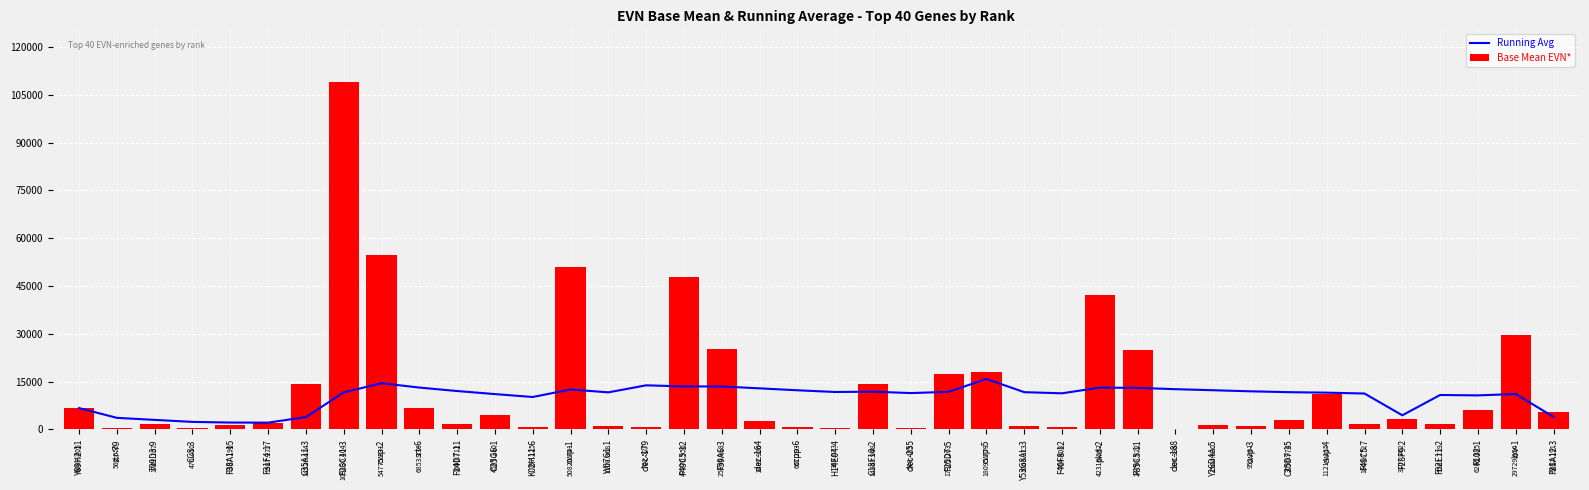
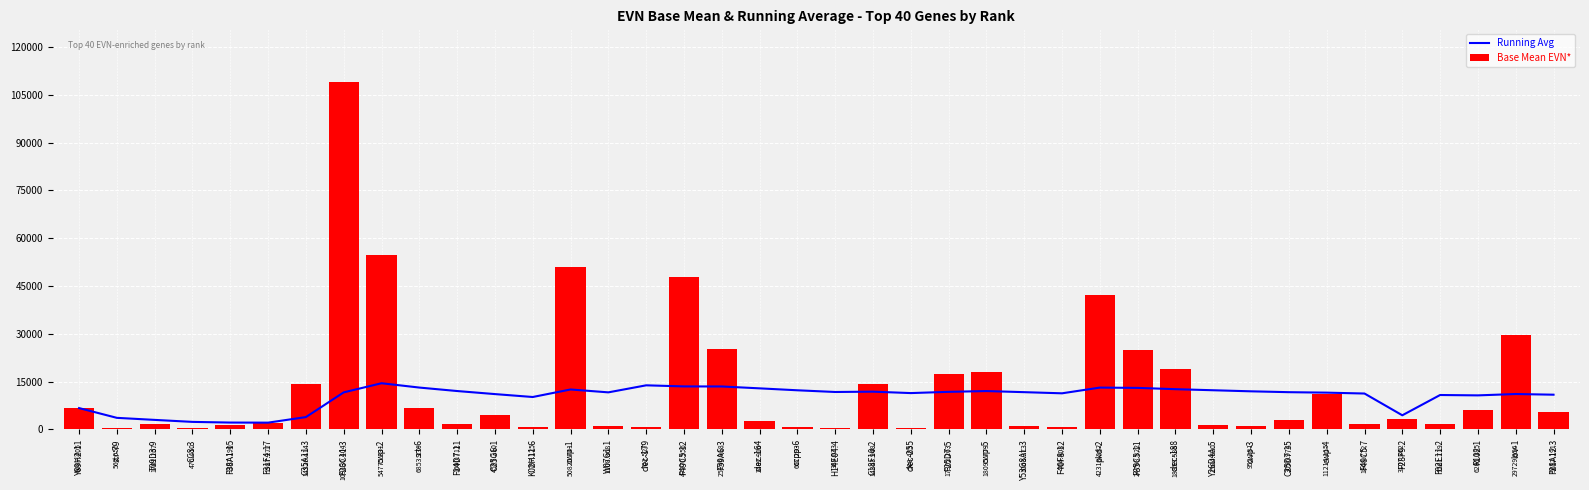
Running Avg, cwp-5: 16000 -> 12000
Base Mean EVN*, clec-188: 206.398 -> 18853.588
Running Avg, F28A12.3: 4000 -> 11000
